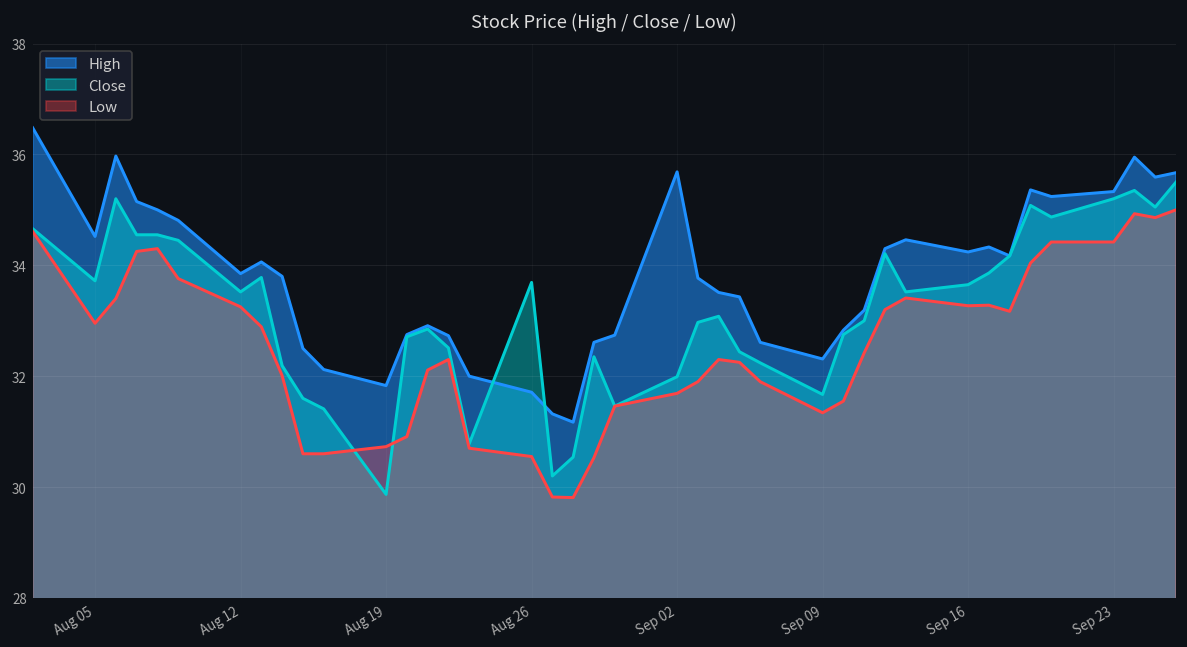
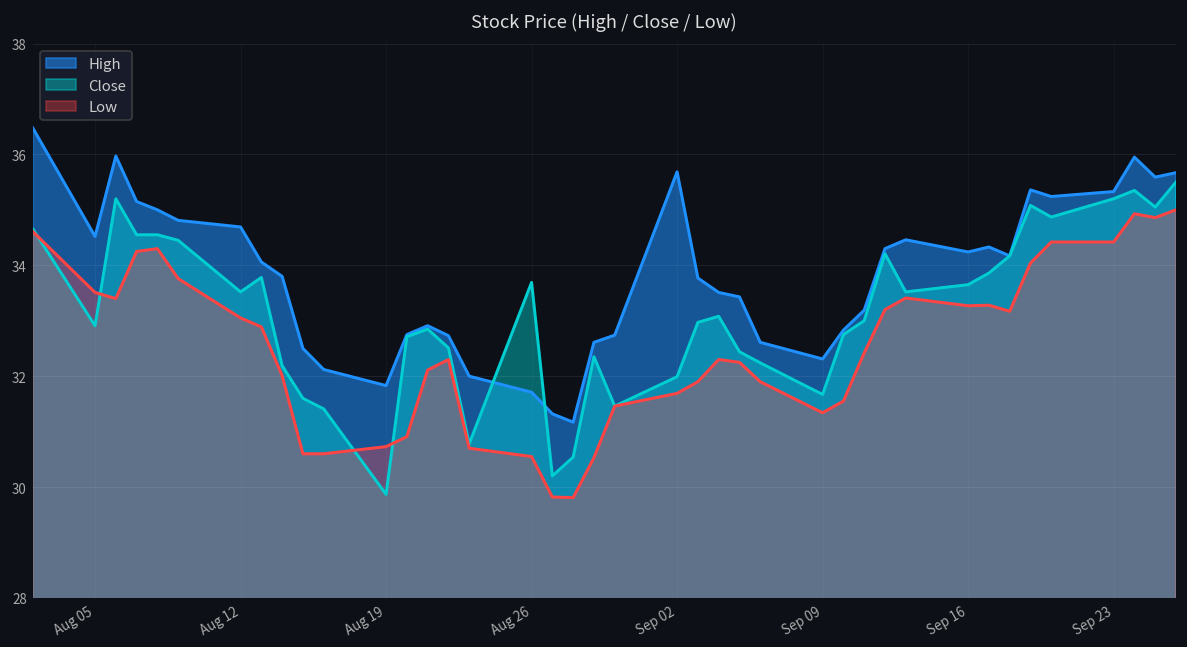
Close, Aug 05: 33.7 -> 32.9
Low, Aug 05: 33.0 -> 33.5
High, Aug 12: 33.8 -> 34.7
Low, Aug 12: 33.3 -> 33.1
